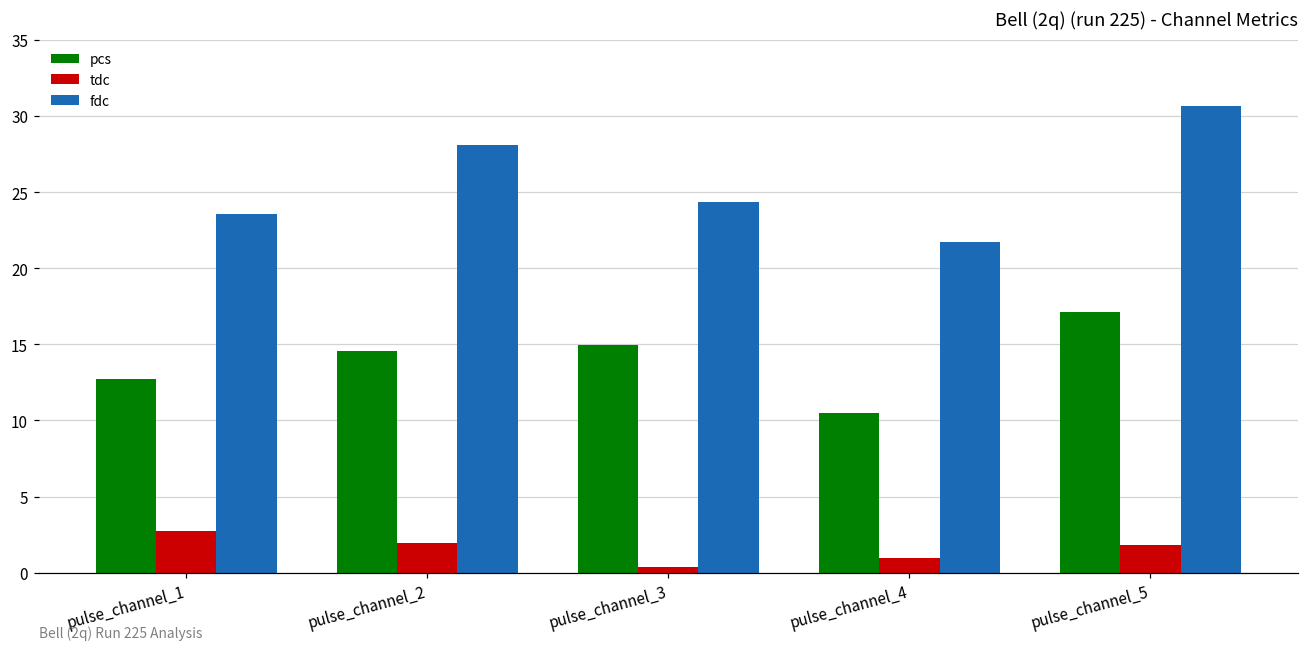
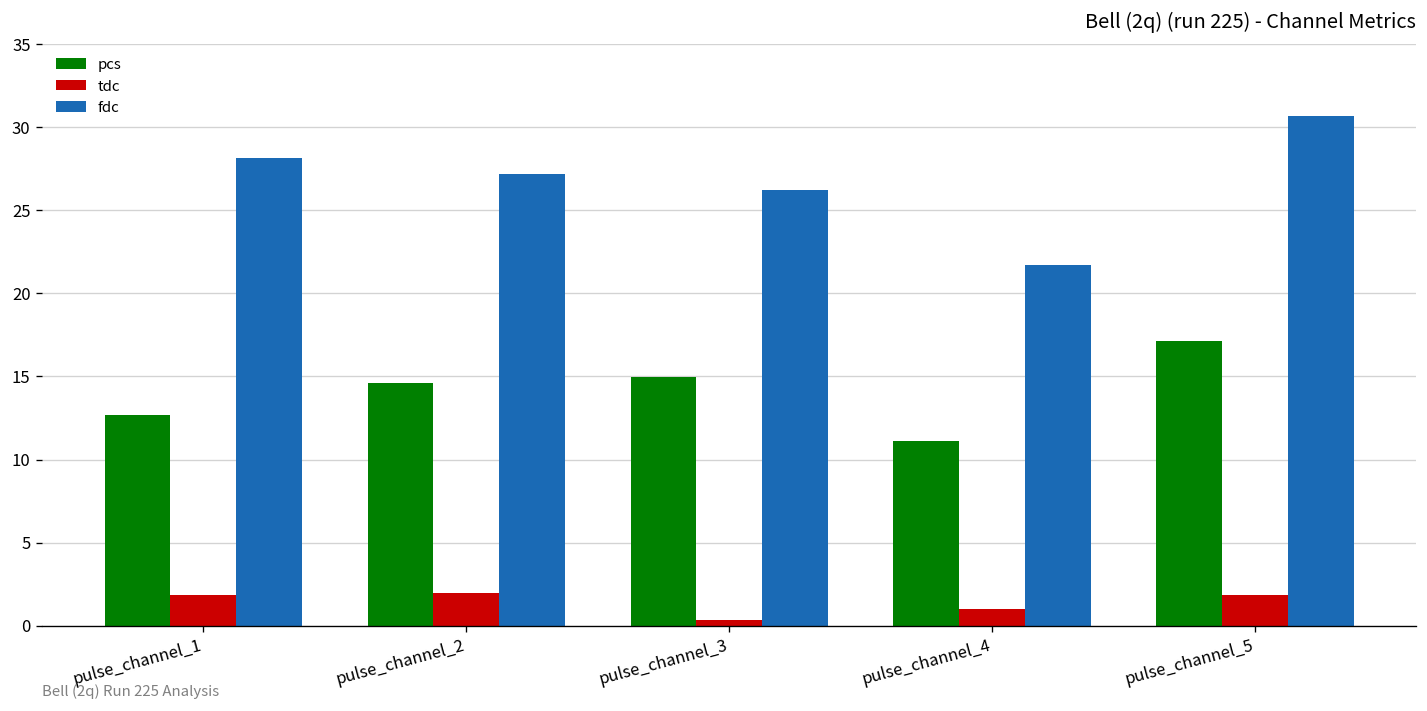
tdc, pulse_channel_1: 2.7 -> 1.8
fdc, pulse_channel_1: 23.6 -> 28.2
fdc, pulse_channel_2: 28.1 -> 27.2
fdc, pulse_channel_3: 24.4 -> 26.2
pcs, pulse_channel_4: 10.5 -> 11.1
